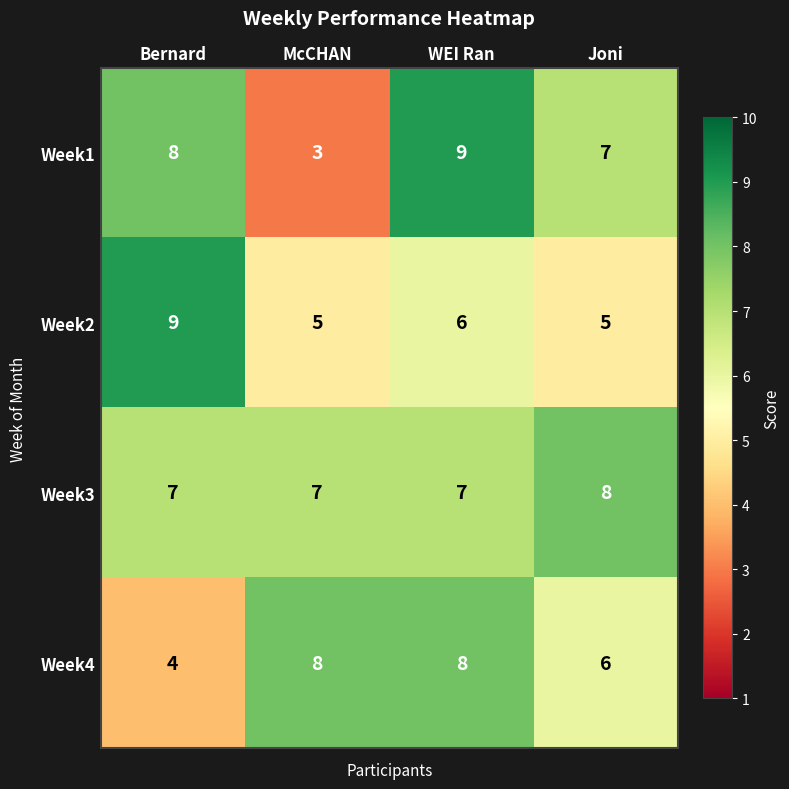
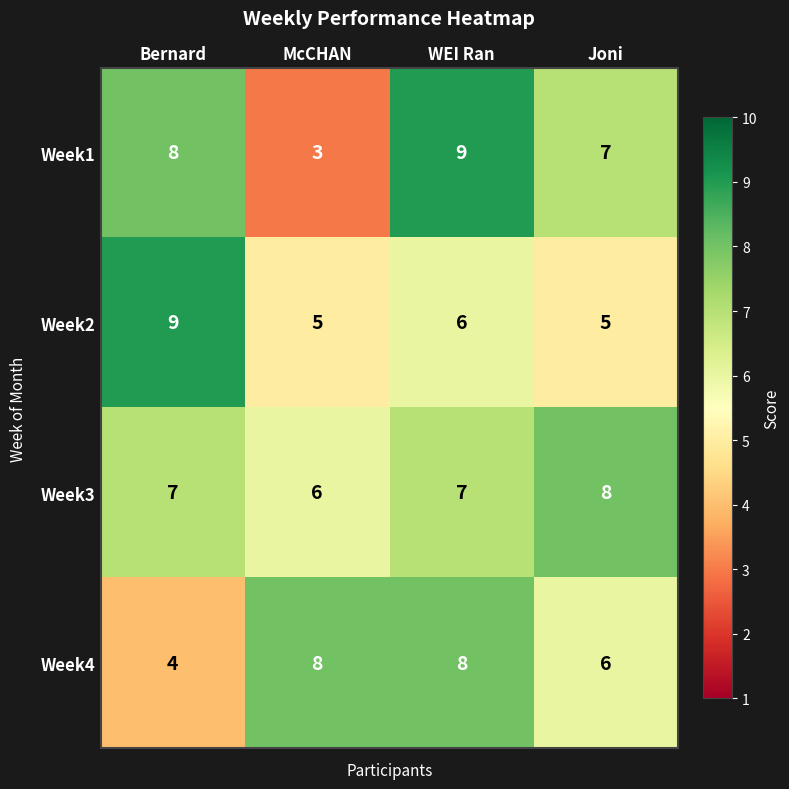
Week3, McCHAN: 7 -> 6
